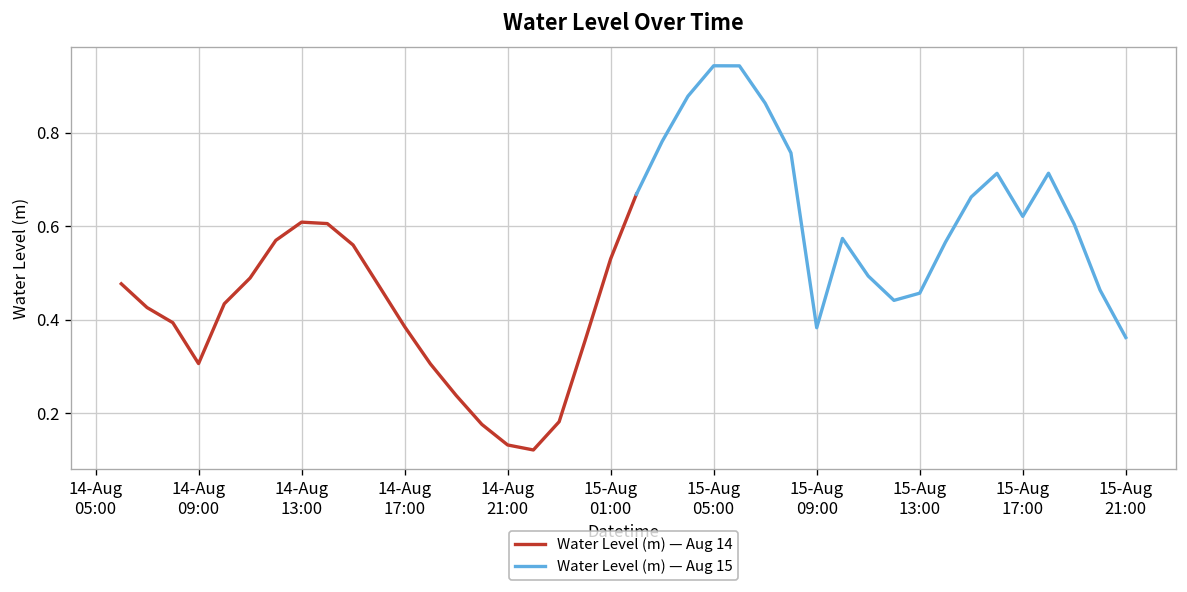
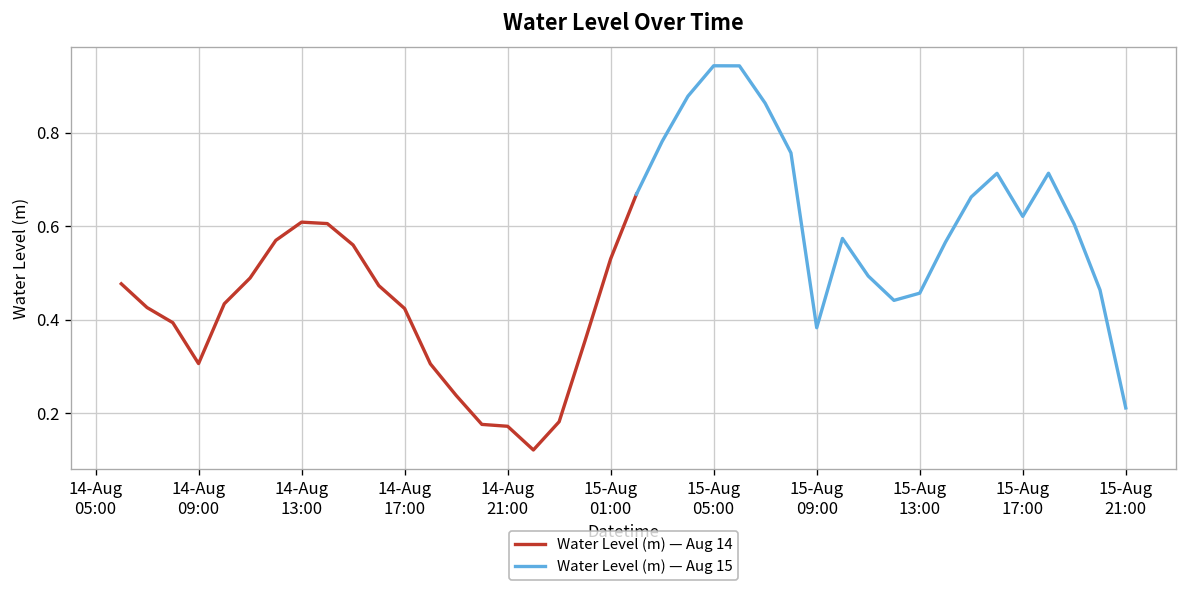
Water Level (m) — Aug 14, 14-Aug 17:00: 0.39 -> 0.42
Water Level (m) — Aug 14, 14-Aug 21:00: 0.13 -> 0.17
Water Level (m) — Aug 15, 15-Aug 21:00: 0.36 -> 0.21
